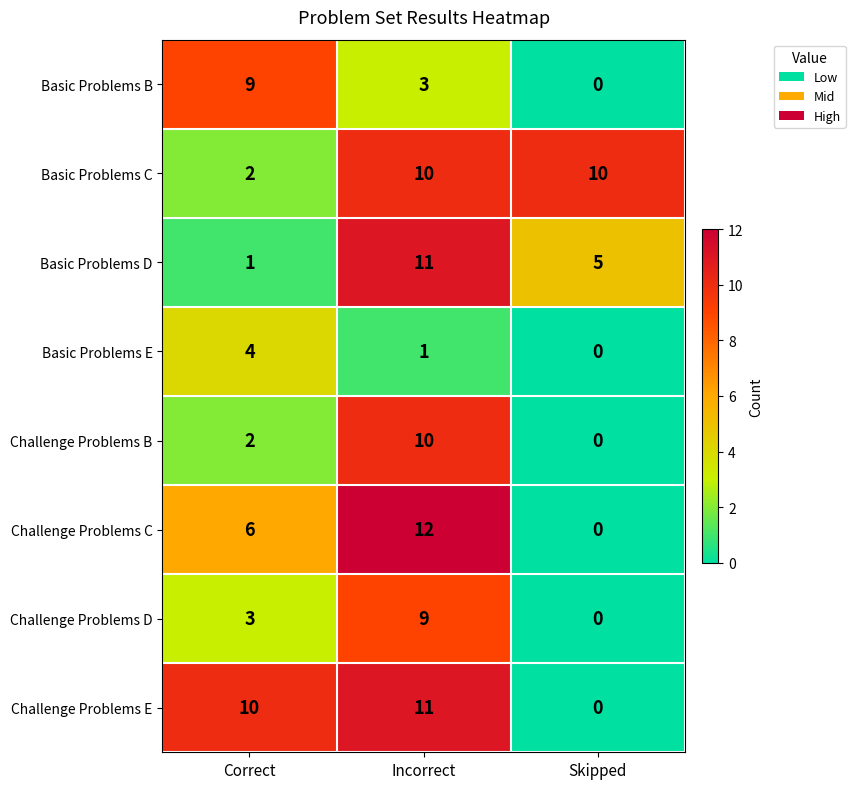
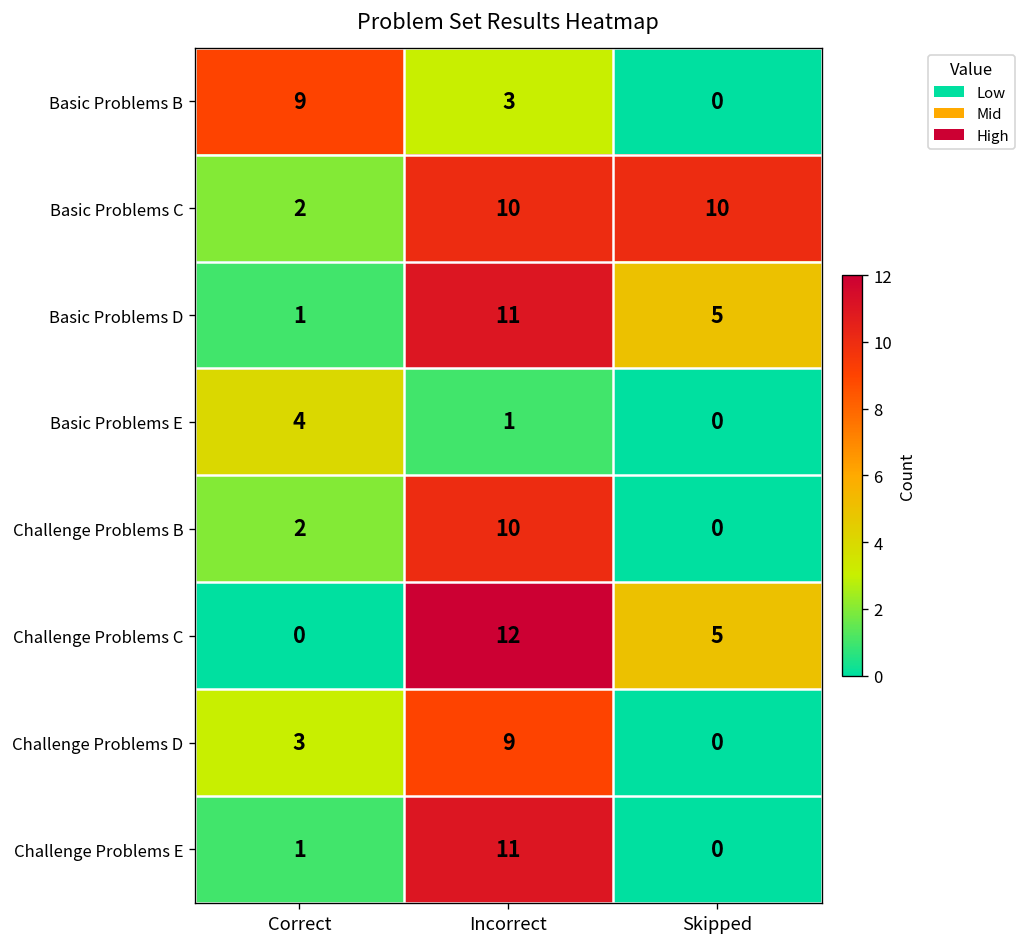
Challenge Problems C, Correct: 6 -> 0
Challenge Problems C, Skipped: 0 -> 5
Challenge Problems E, Correct: 10 -> 1
